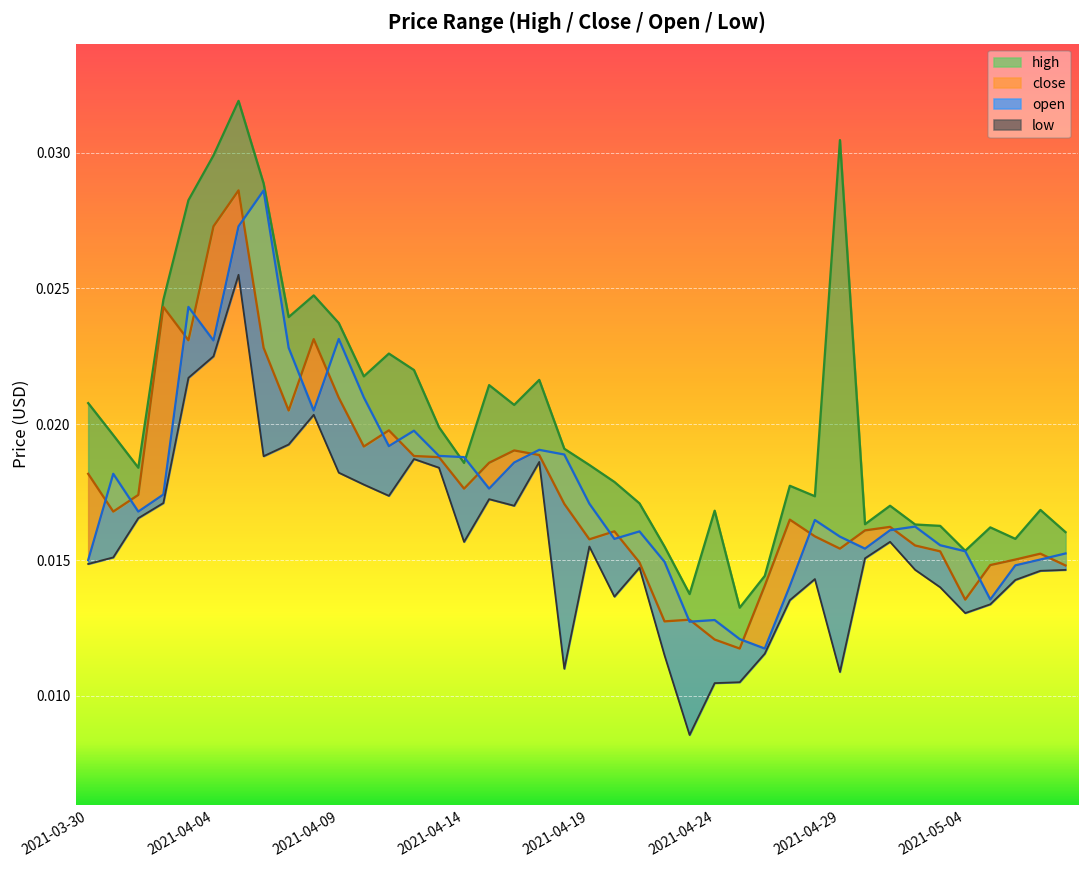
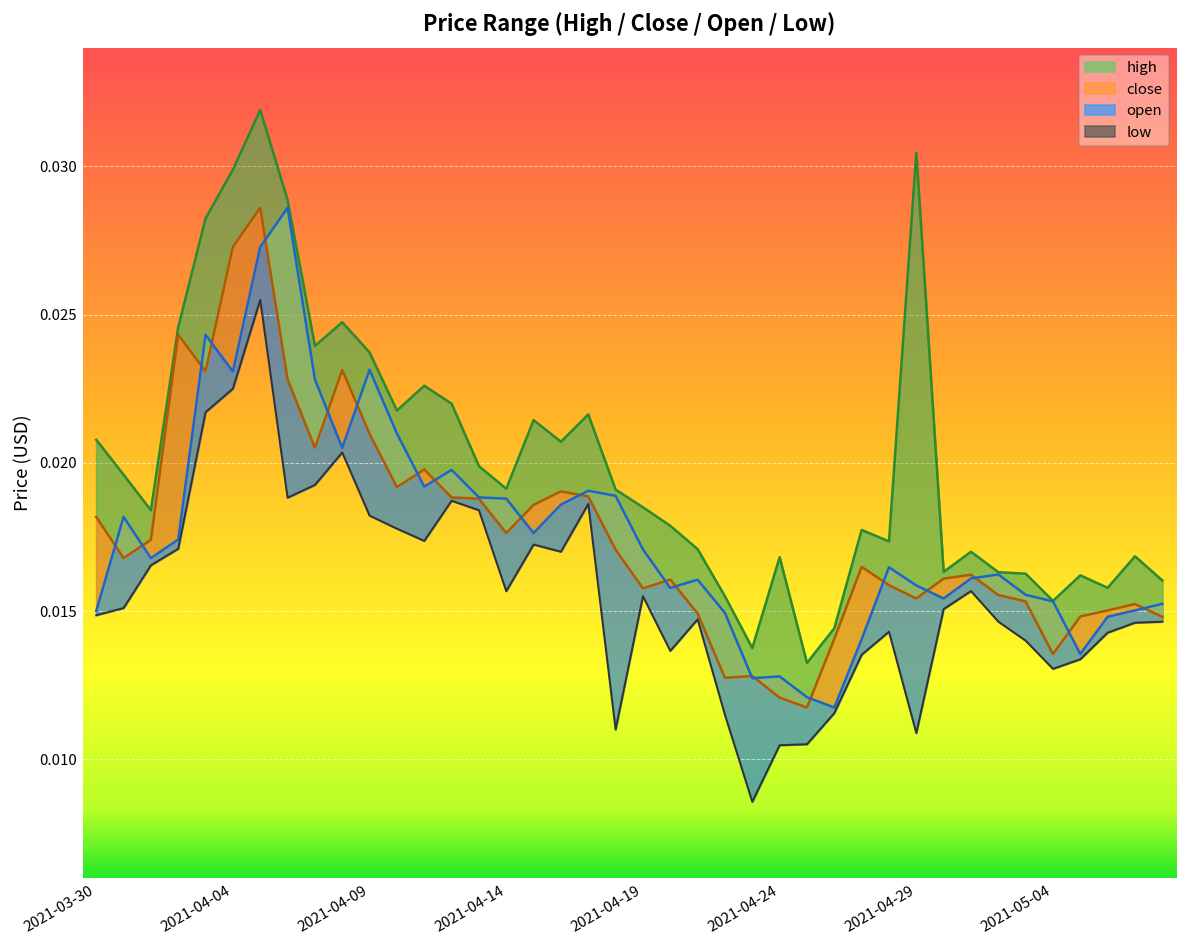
high, 2021-04-14: 0.0186 -> 0.0191
